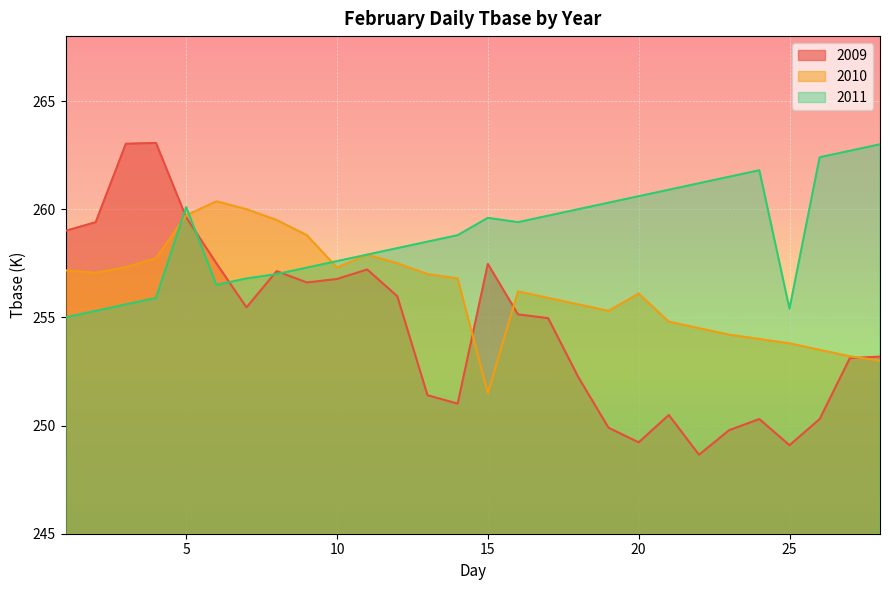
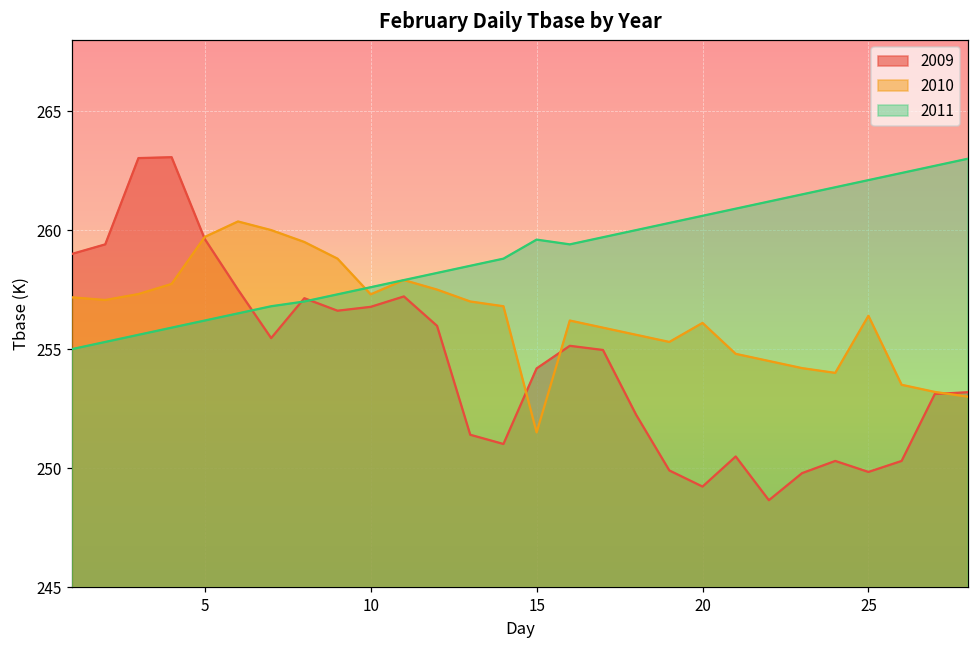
2011, 5: 260.1 -> 256.2
2009, 15: 257.5 -> 254.2
2009, 25: 249.1 -> 249.8
2010, 25: 253.8 -> 256.4
2011, 25: 255.4 -> 262.1
